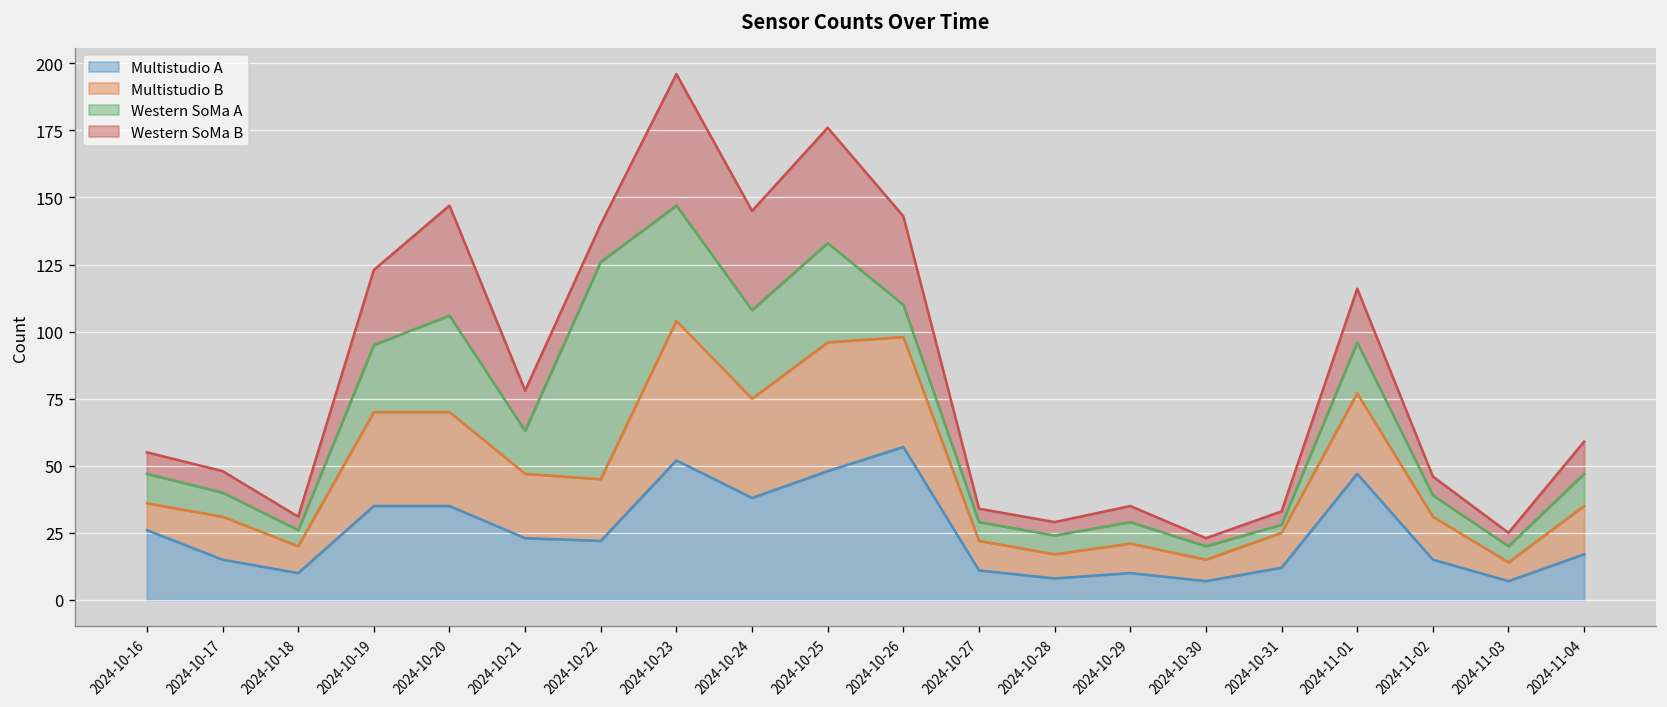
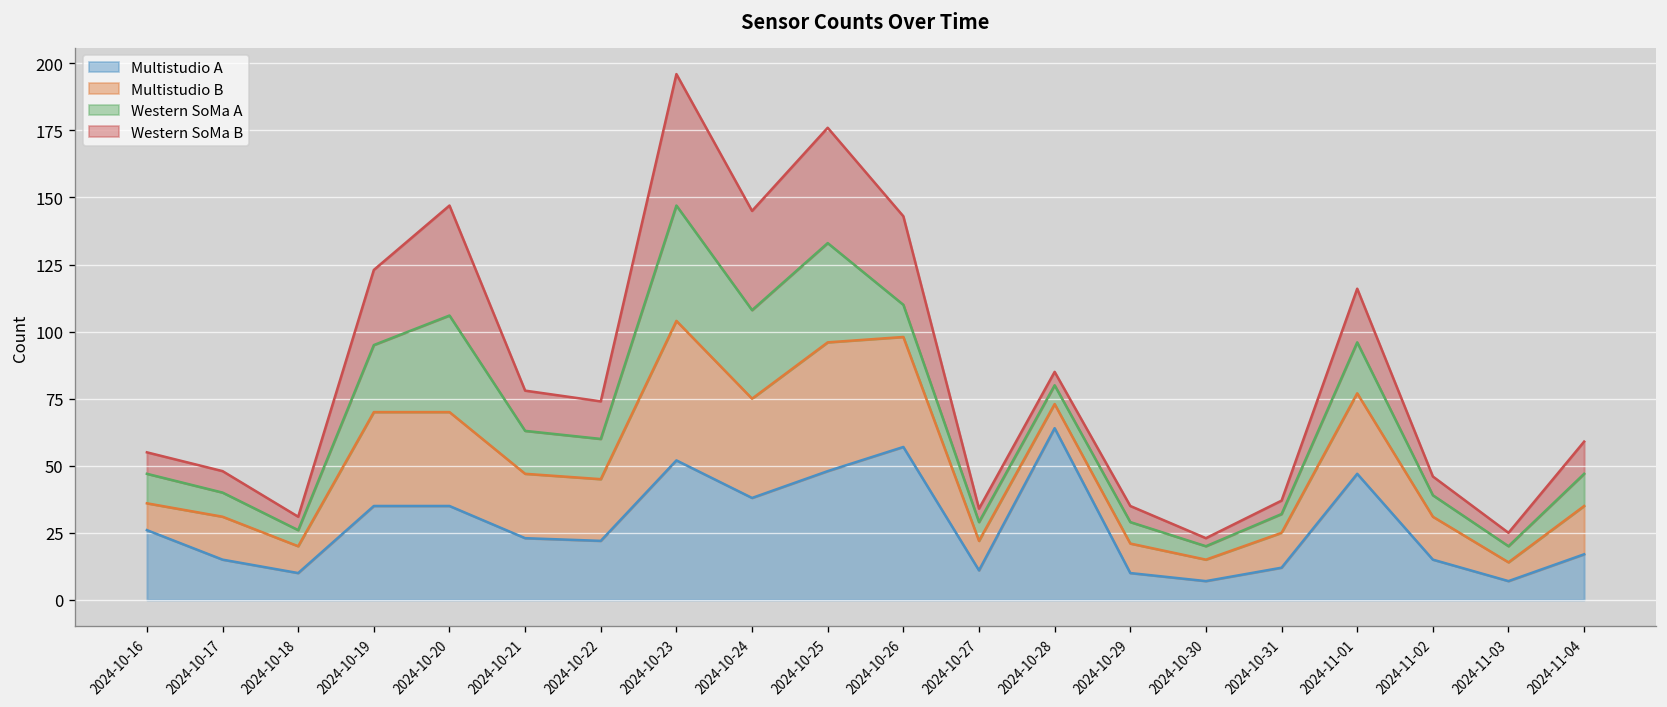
Western SoMa A, 2024-10-22: 81 -> 15
Multistudio A, 2024-10-28: 8 -> 64
Western SoMa A, 2024-10-31: 3 -> 7
